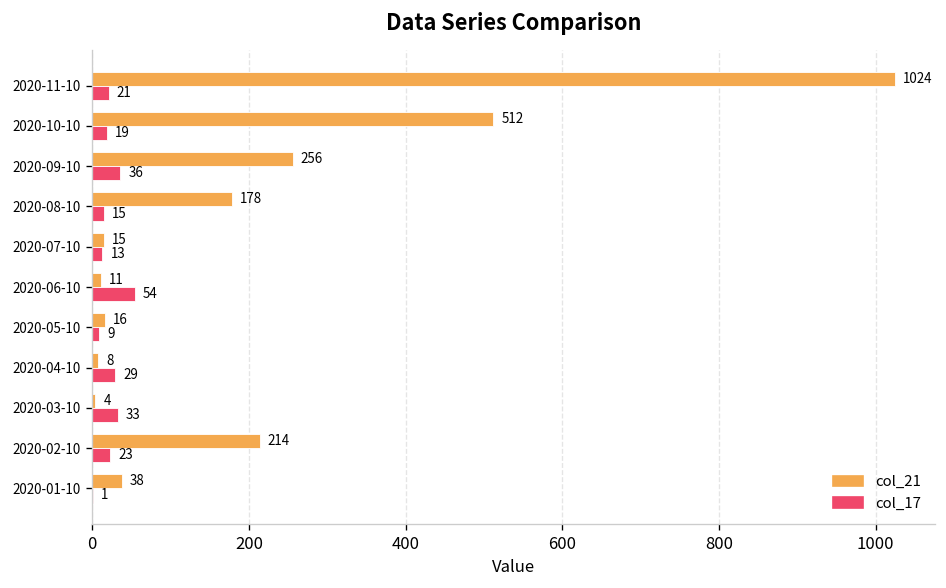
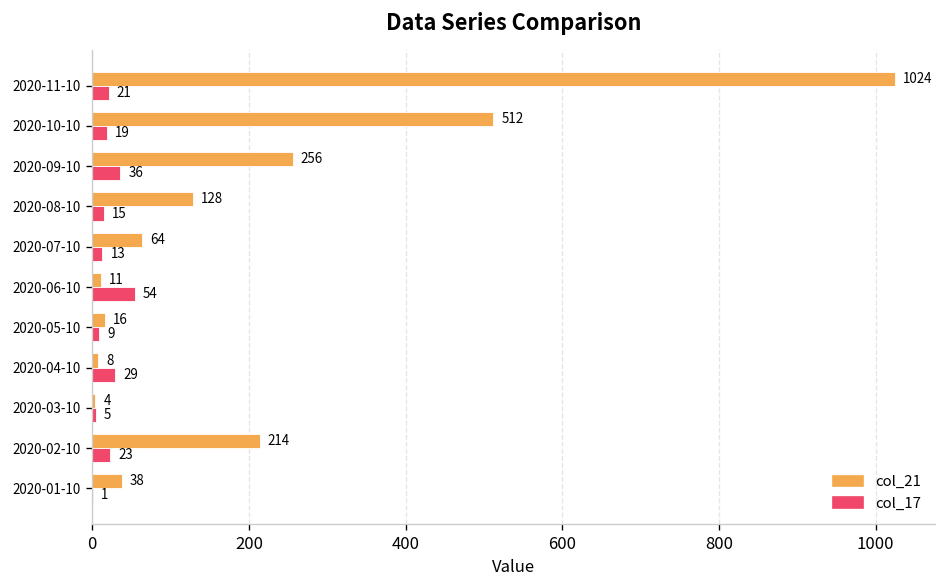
col_21, 2020-08-10: 178 -> 128
col_21, 2020-07-10: 15 -> 64
col_17, 2020-03-10: 33 -> 5
